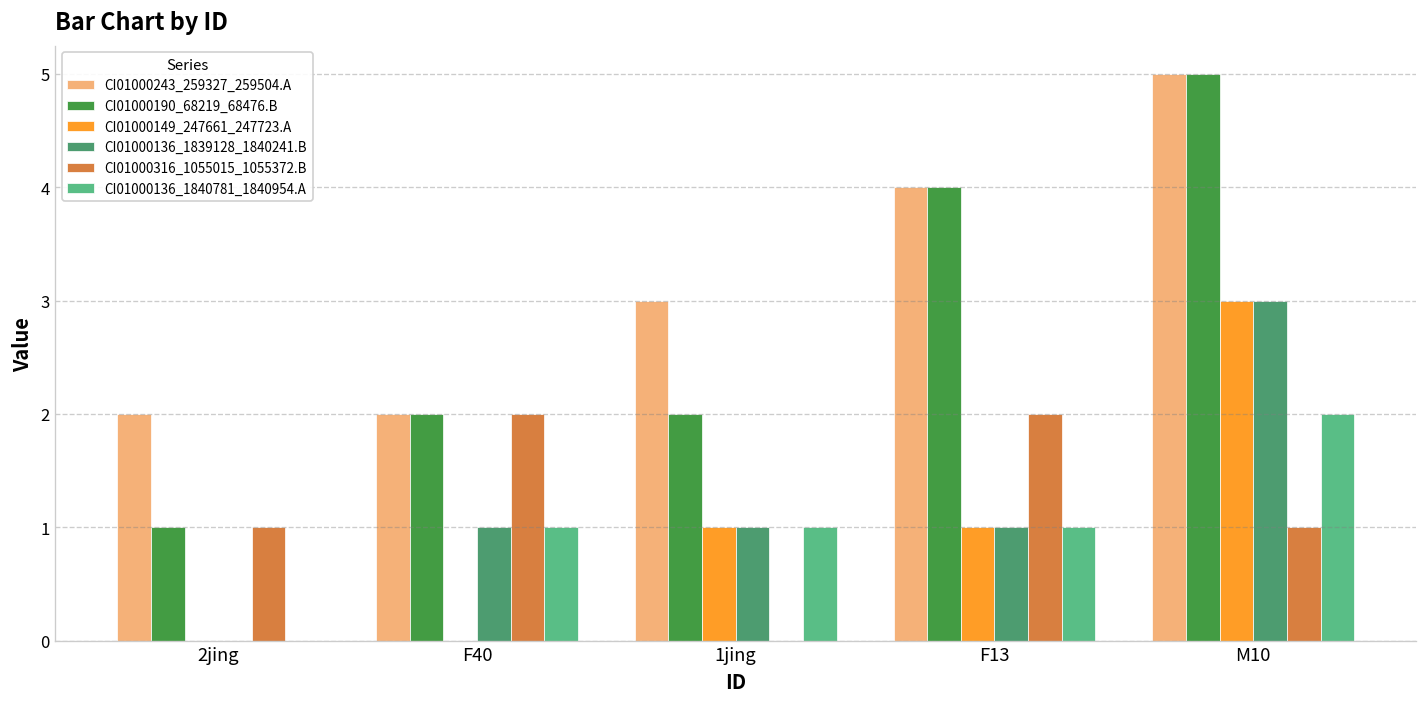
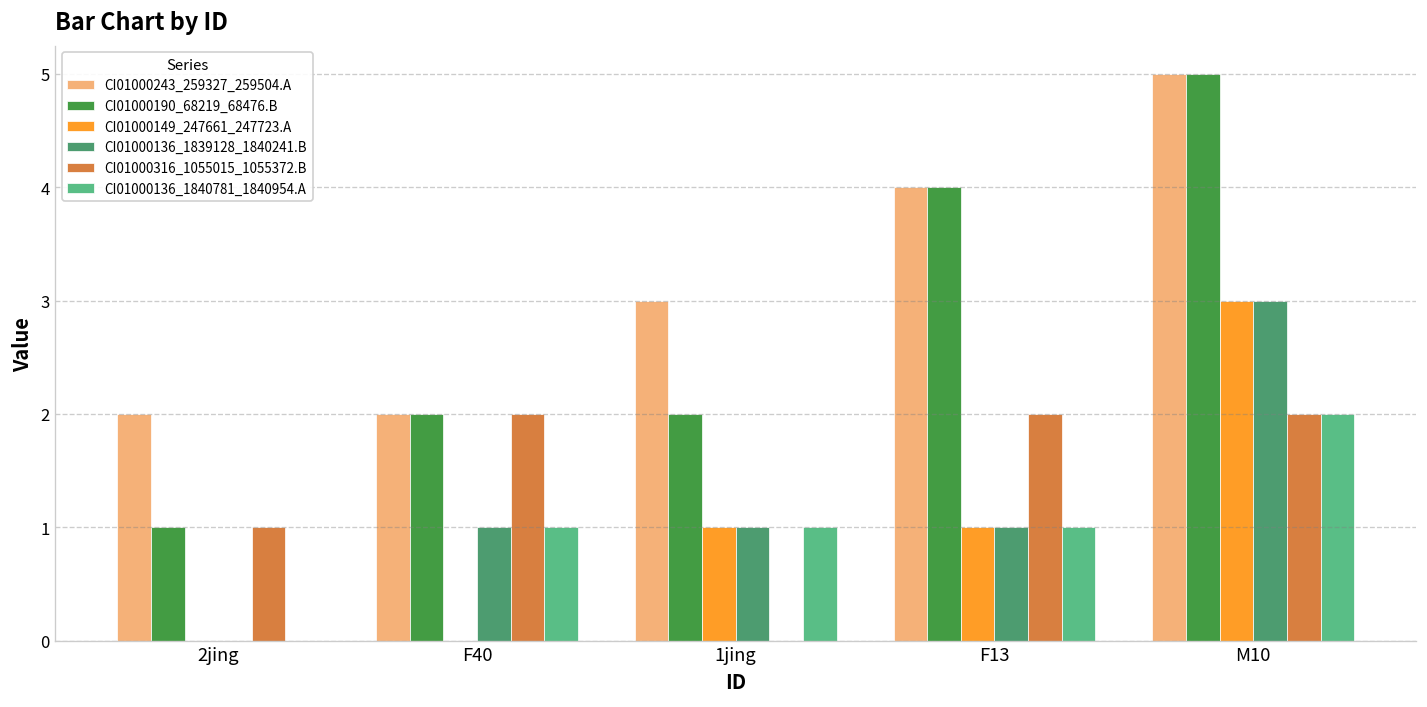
CI01000316_1055015_1055372.B, M10: 1 -> 2
